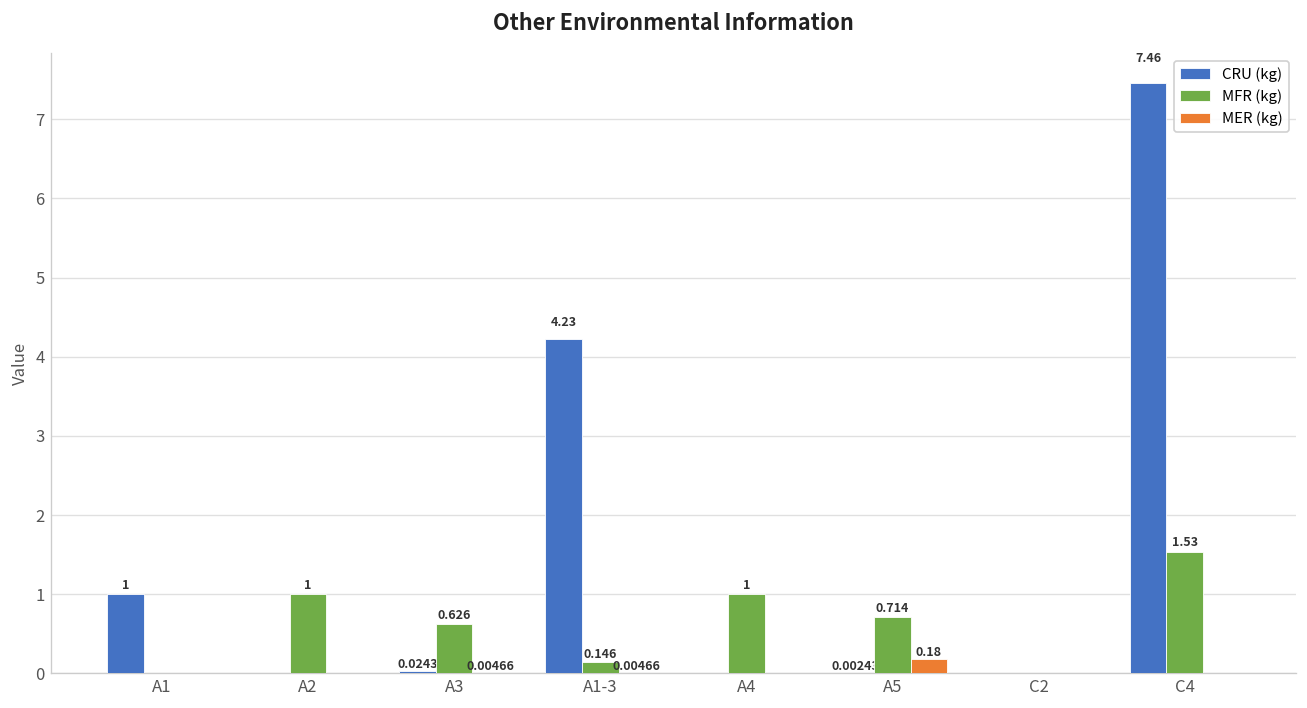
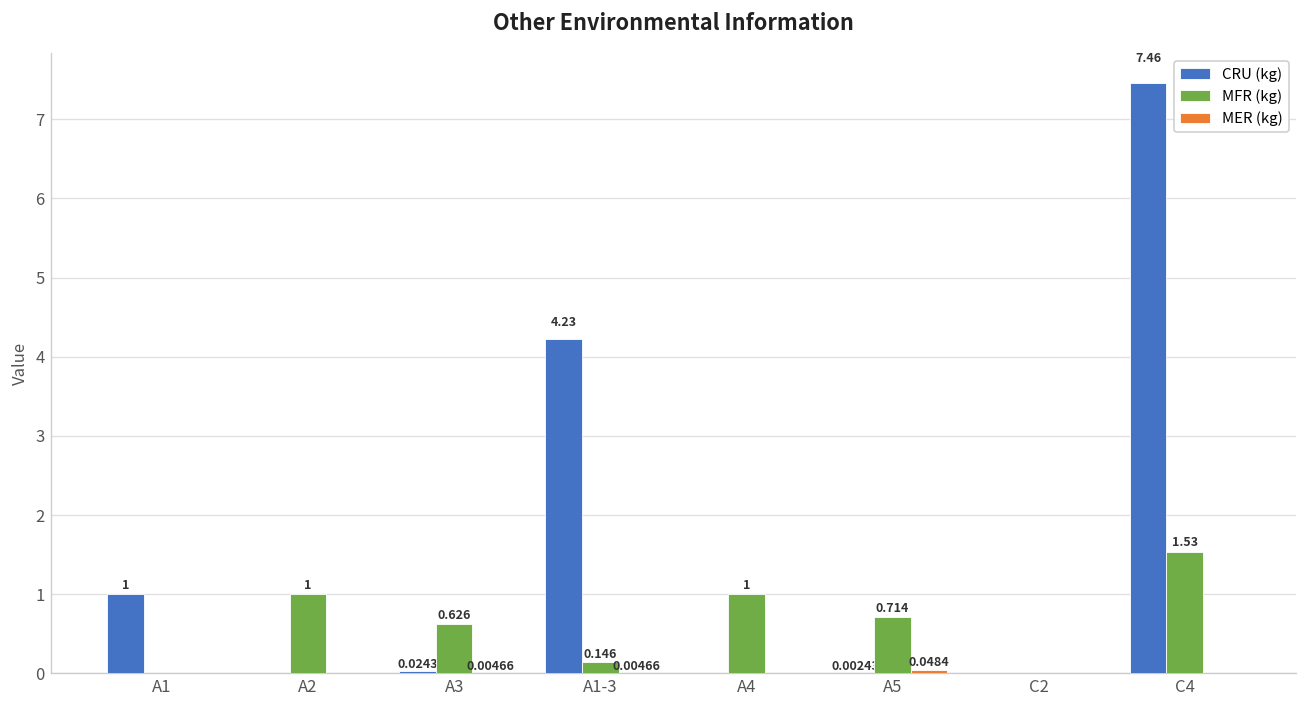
MER (kg), A5: 0.18 -> 0.0484
